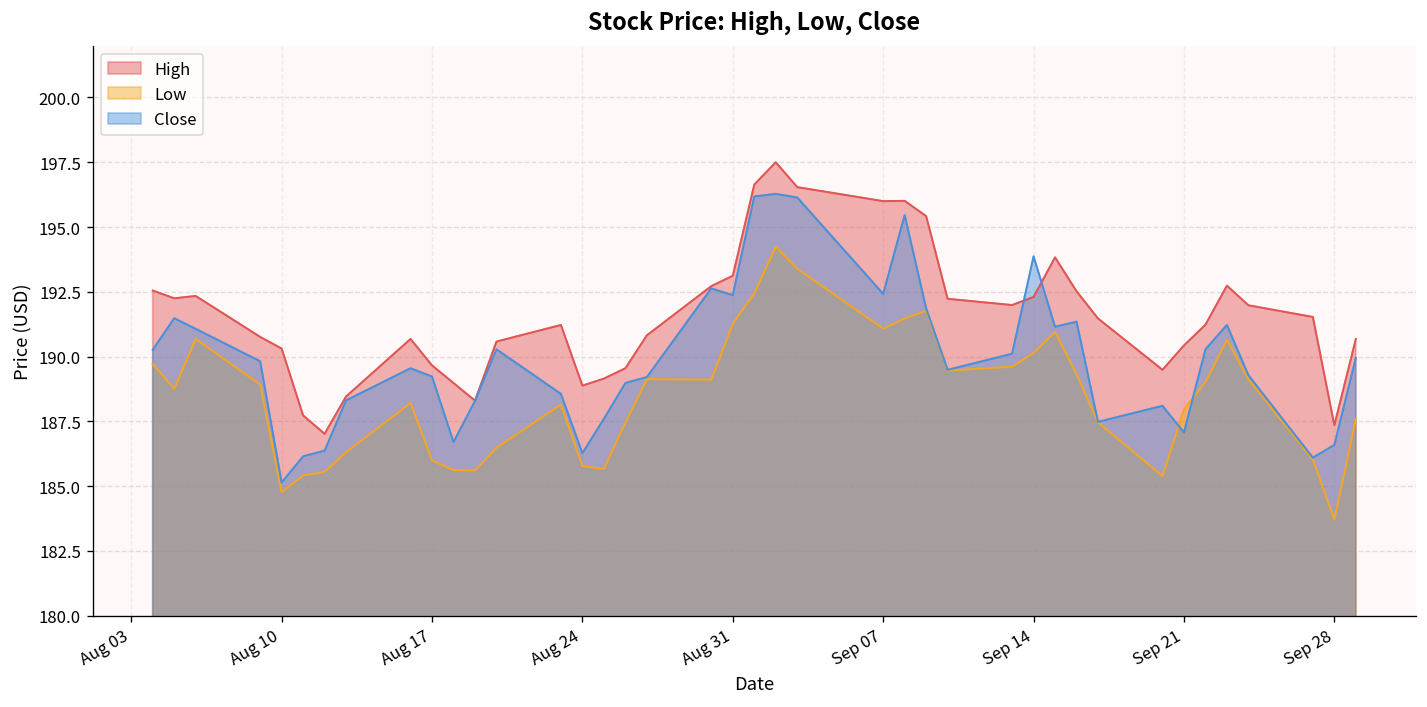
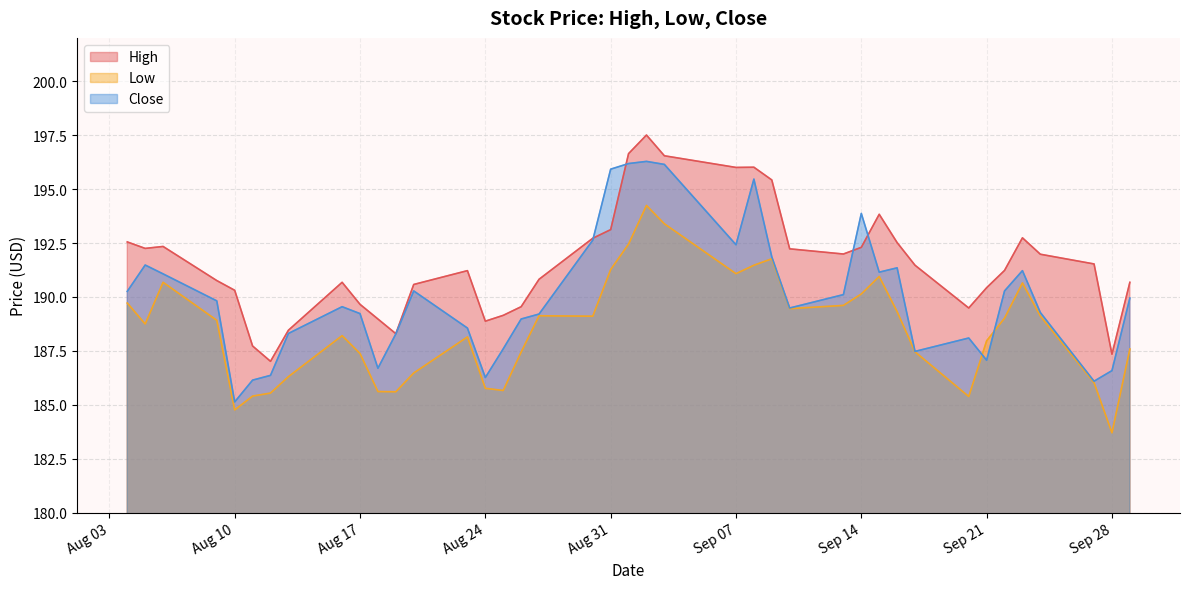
Low, Aug 17: 186.0 -> 187.4
Close, Aug 31: 192.4 -> 195.9
